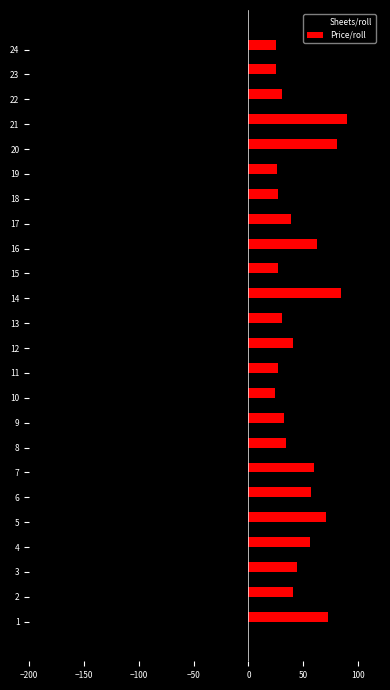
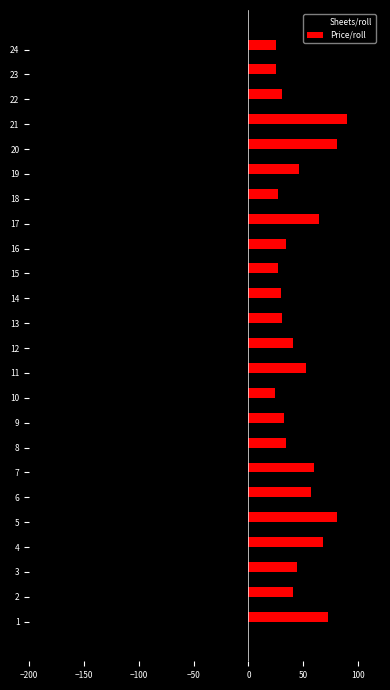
Price/roll, 19: 26 -> 46
Price/roll, 17: 39 -> 65
Price/roll, 16: 63 -> 35
Price/roll, 14: 84 -> 30
Price/roll, 11: 27 -> 53
Price/roll, 5: 71 -> 80
Price/roll, 4: 56 -> 68
